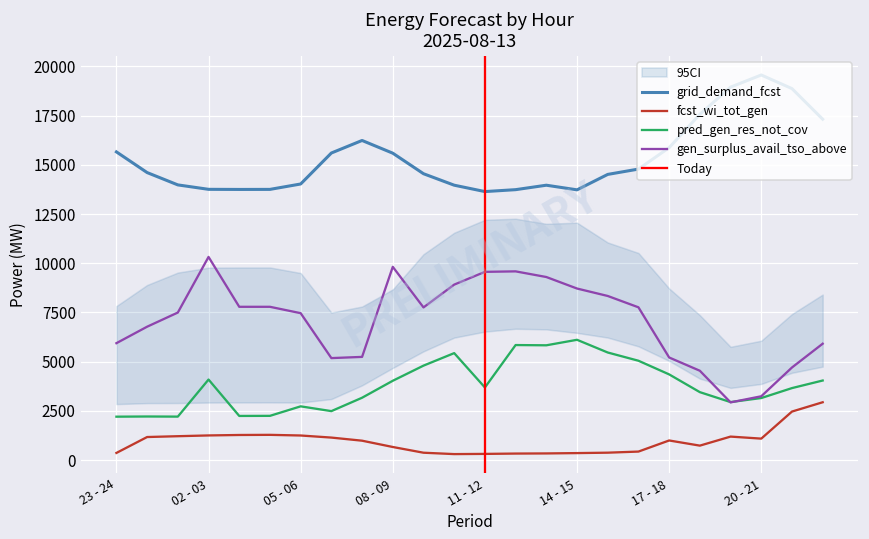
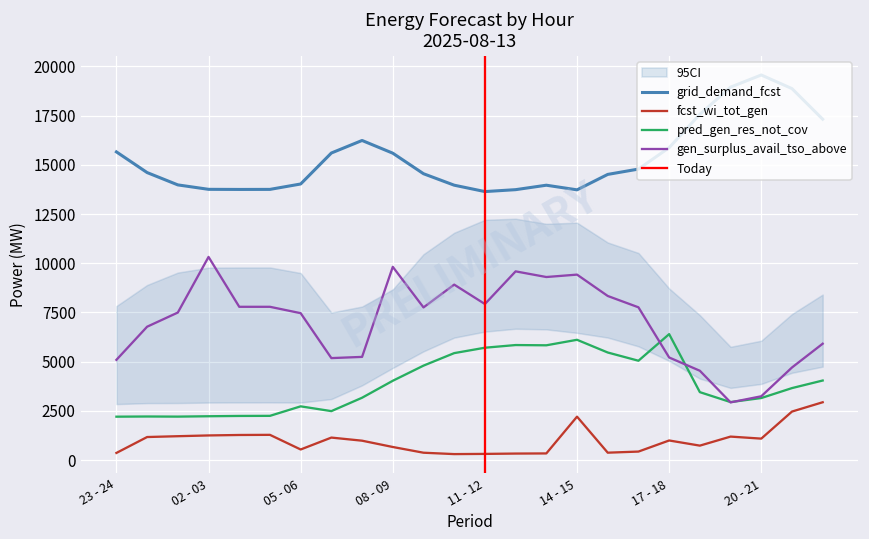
gen_surplus_avail_tso_above, 23 - 24: 5900 -> 5100
pred_gen_res_not_cov, 02 - 03: 4100 -> 2200
fcst_wi_tot_gen, 05 - 06: 1300 -> 500
pred_gen_res_not_cov, 11 - 12: 3700 -> 5700
gen_surplus_avail_tso_above, 11 - 12: 9600 -> 7900
fcst_wi_tot_gen, 14 - 15: 400 -> 2200
gen_surplus_avail_tso_above, 14 - 15: 8700 -> 9400
pred_gen_res_not_cov, 17 - 18: 4400 -> 6400
